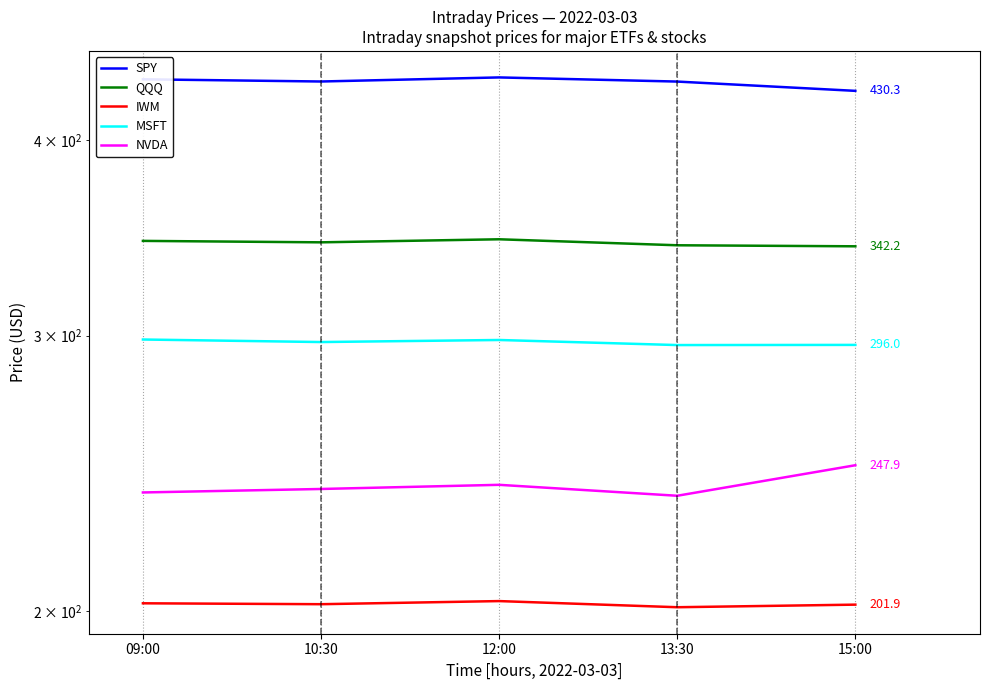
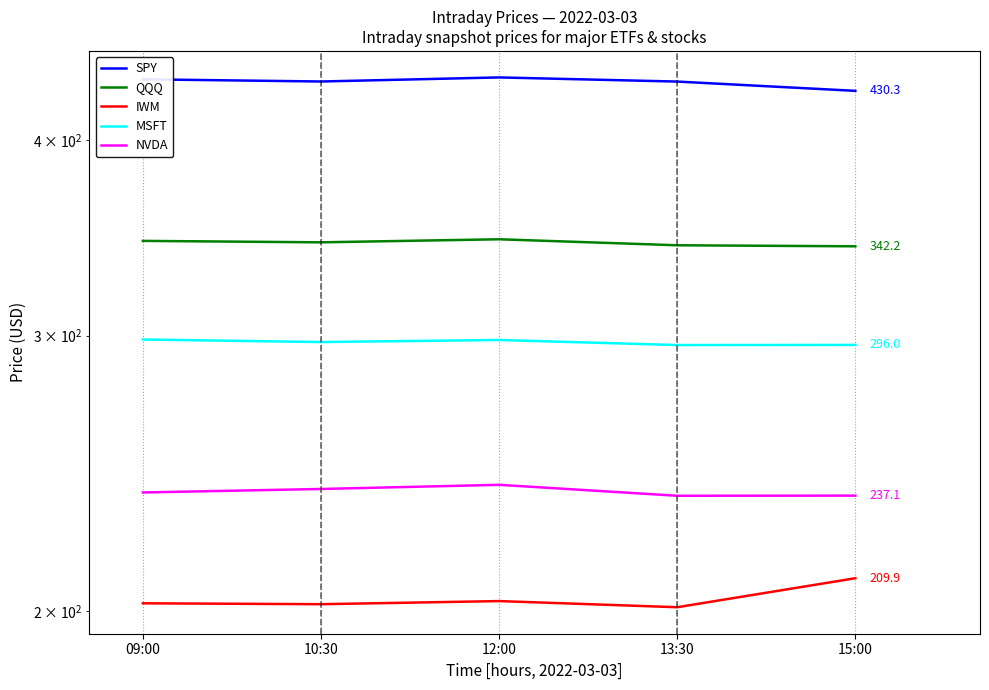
IWM, 15:00: 201.9 -> 209.9
NVDA, 15:00: 247.9 -> 237.1
